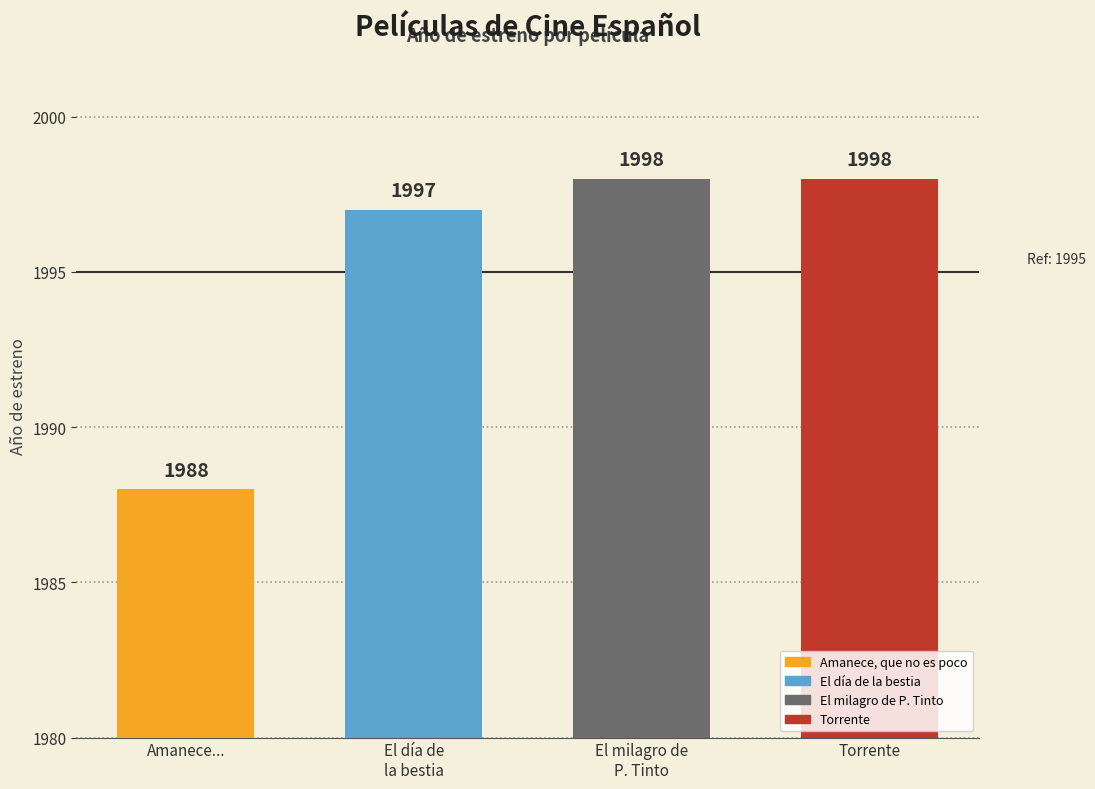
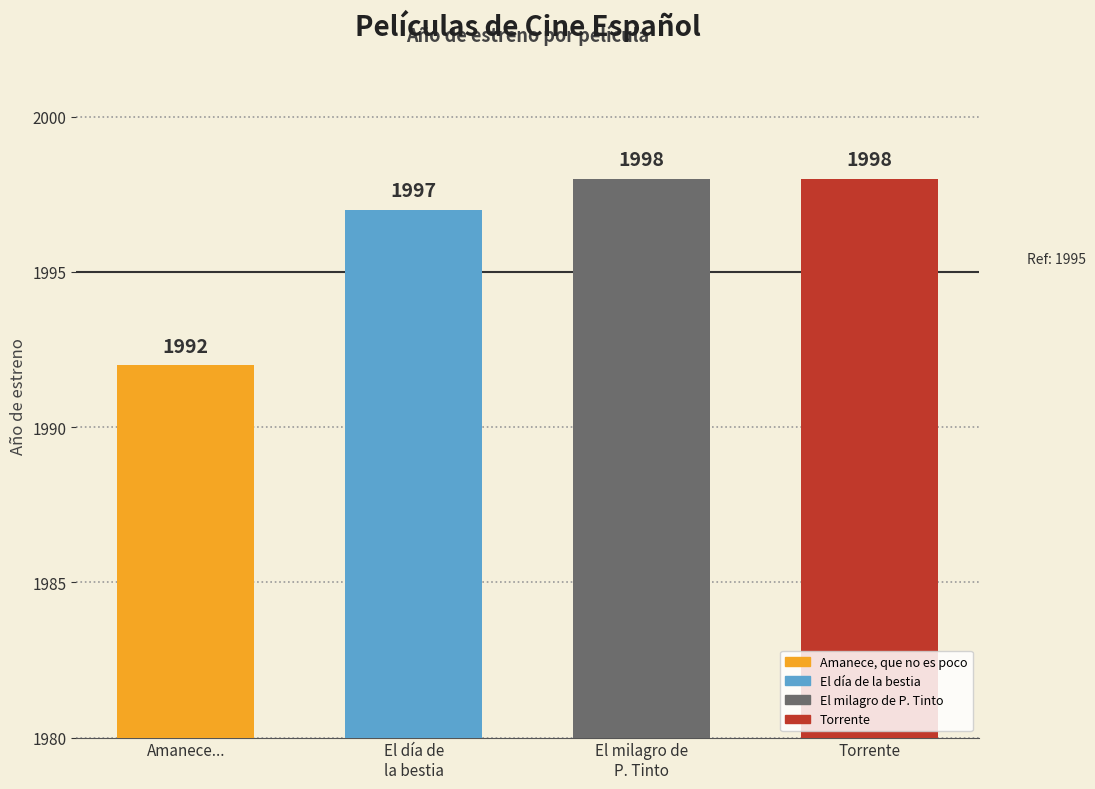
Amanece...: 1988 -> 1992
